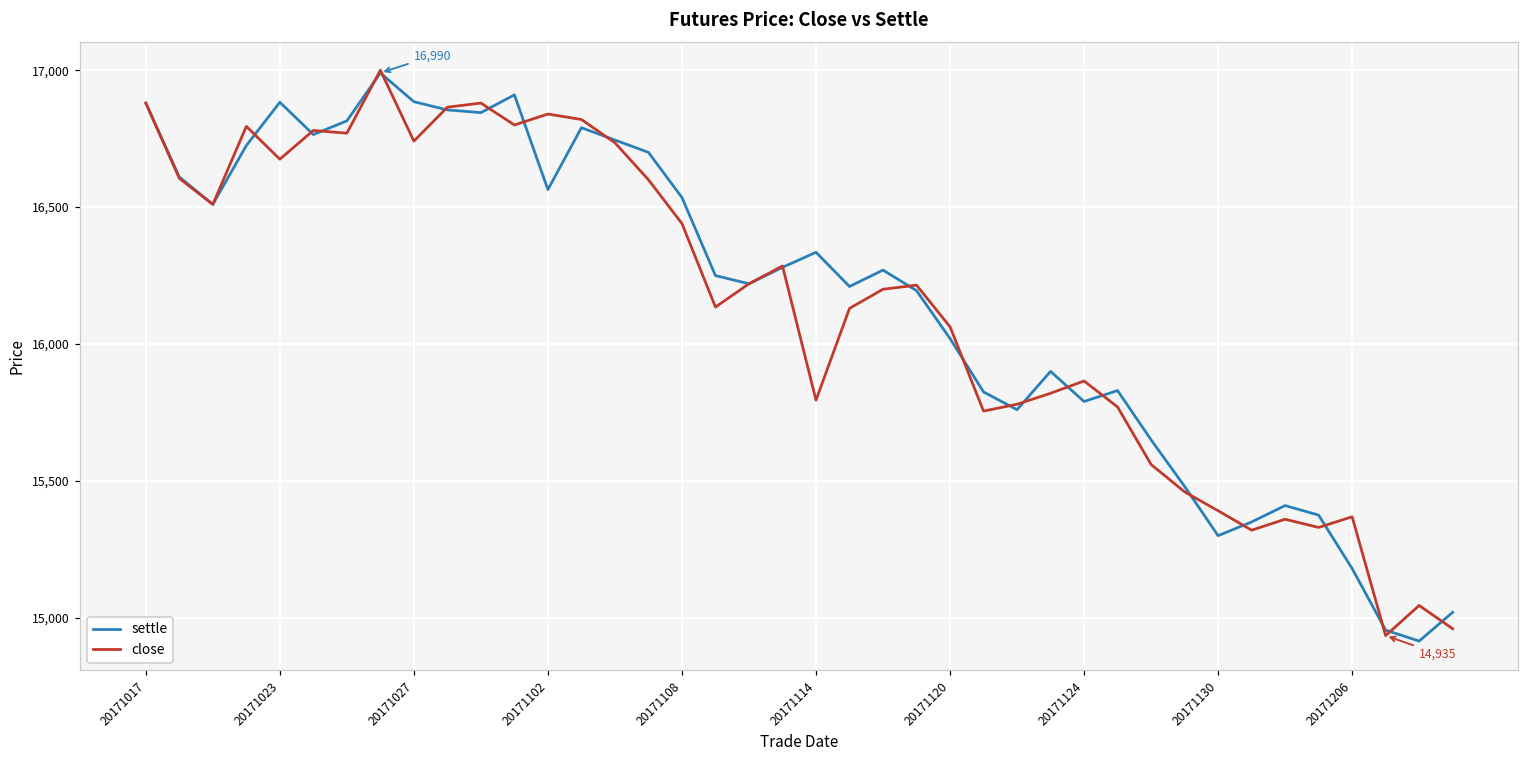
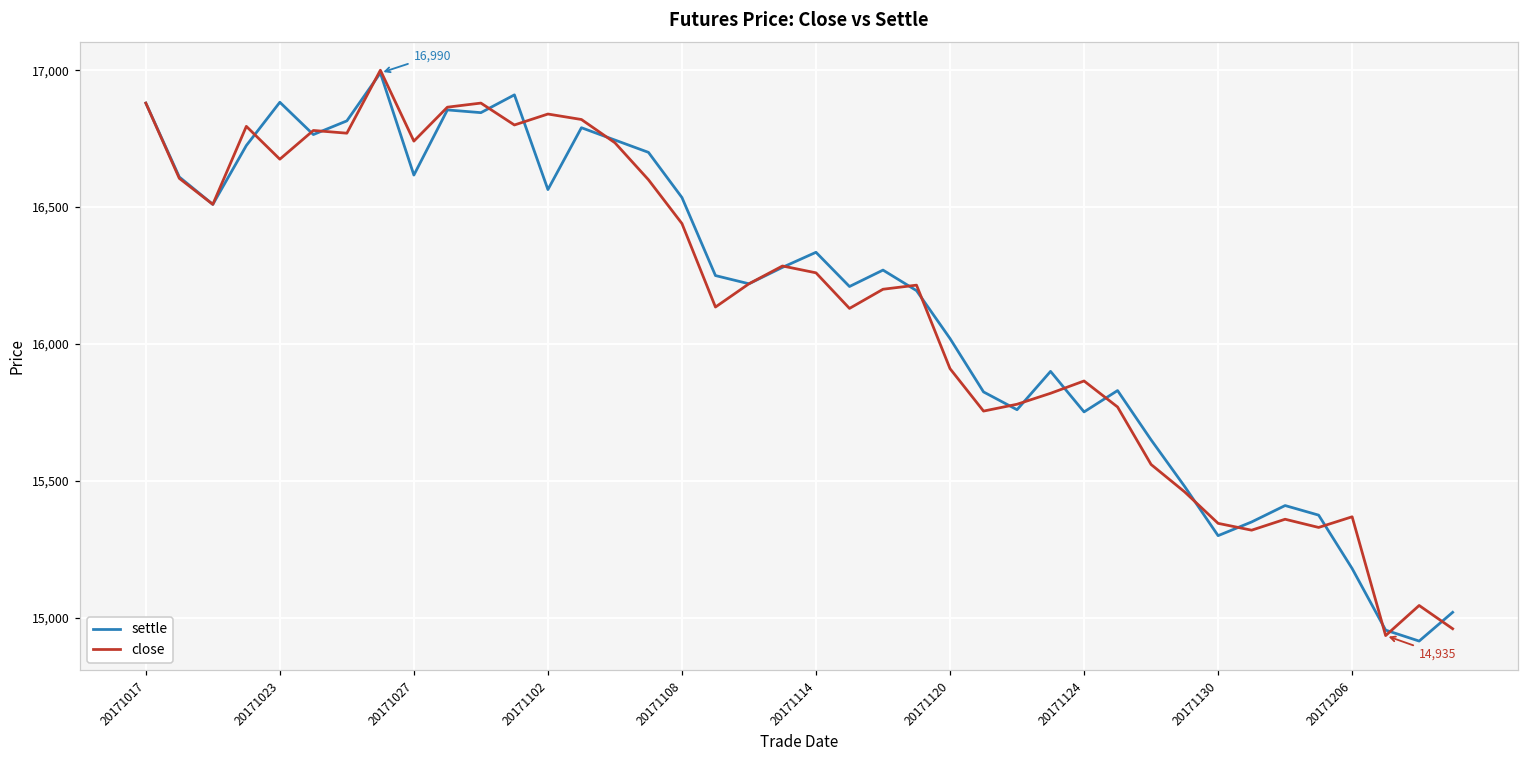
settle, 20171027: 16,890 -> 16,620
close, 20171114: 15,800 -> 16,260
close, 20171120: 16,060 -> 15,910
settle, 20171124: 15,790 -> 15,750
close, 20171130: 15,390 -> 15,350
